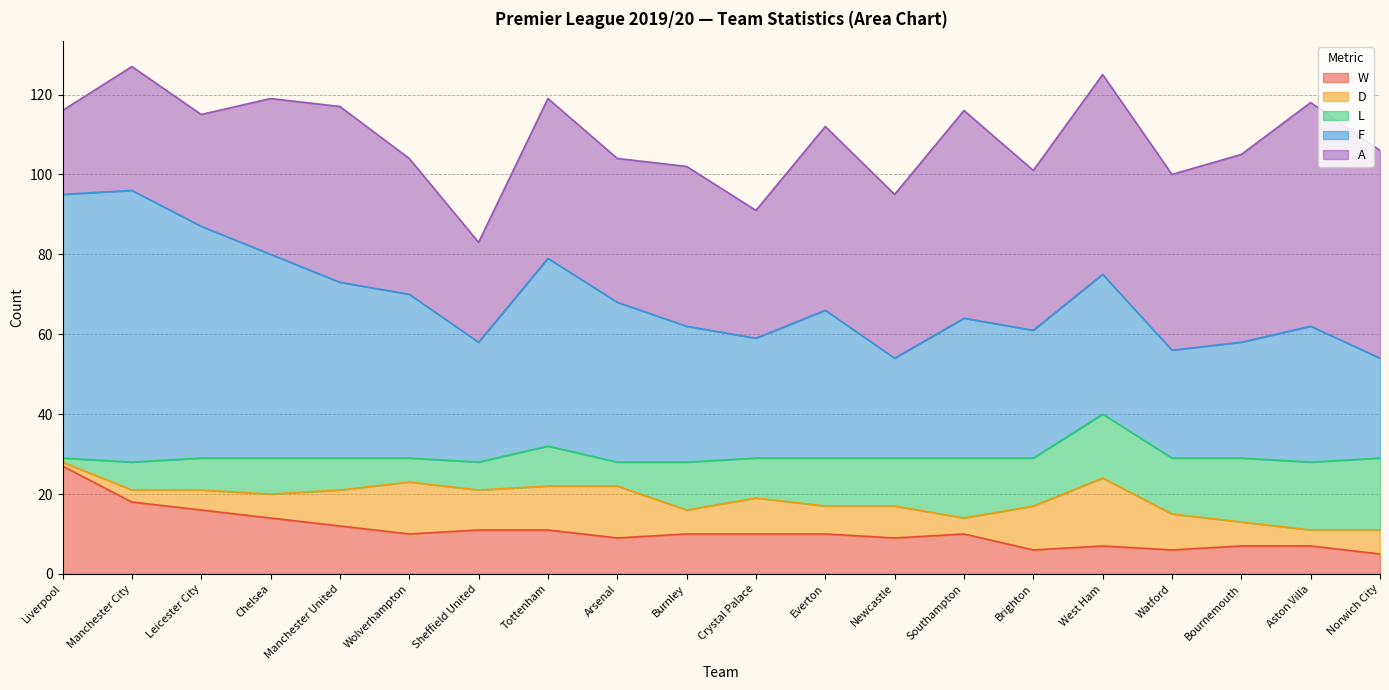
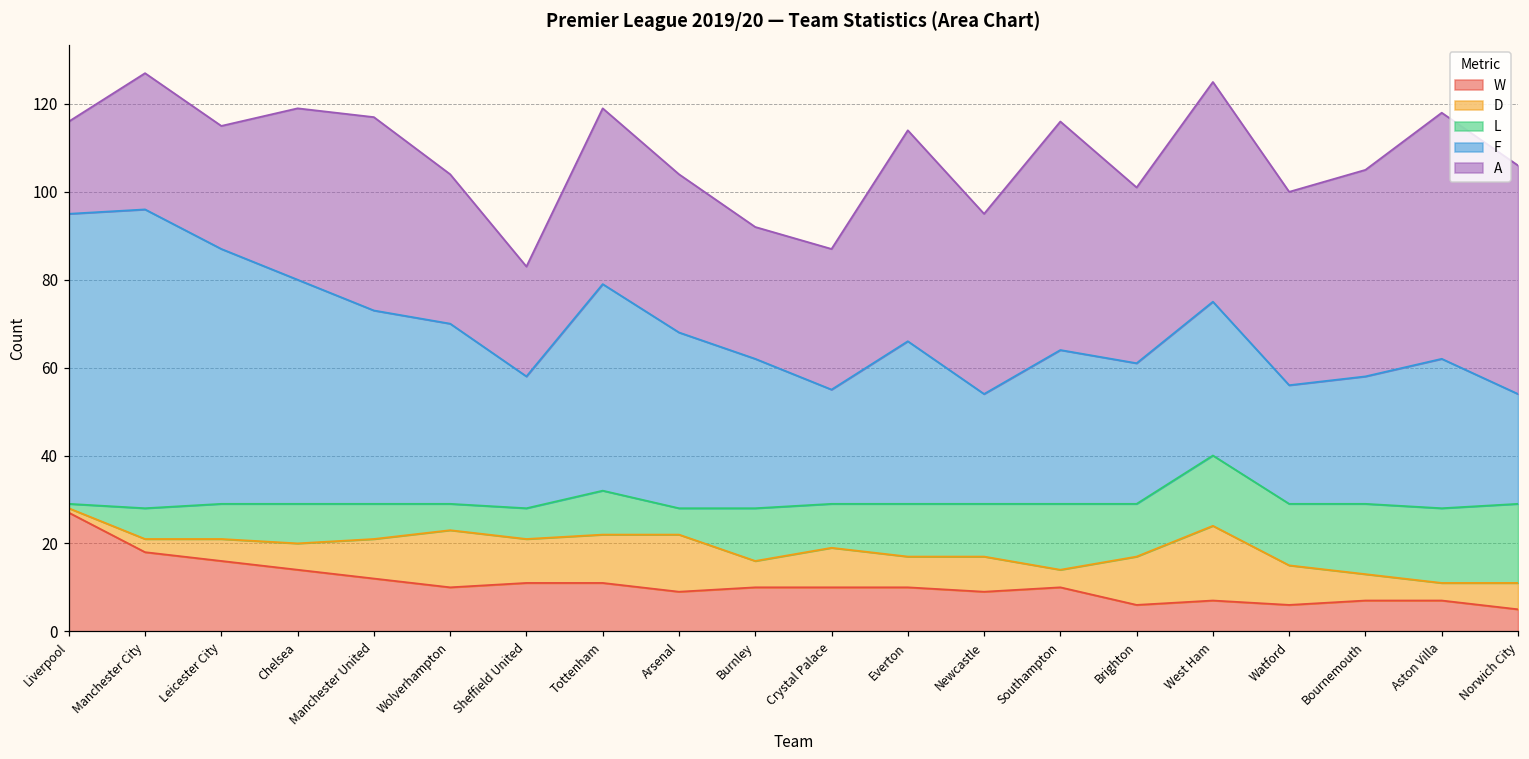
A, Burnley: 40 -> 30
F, Crystal Palace: 30 -> 26
A, Everton: 46 -> 48
